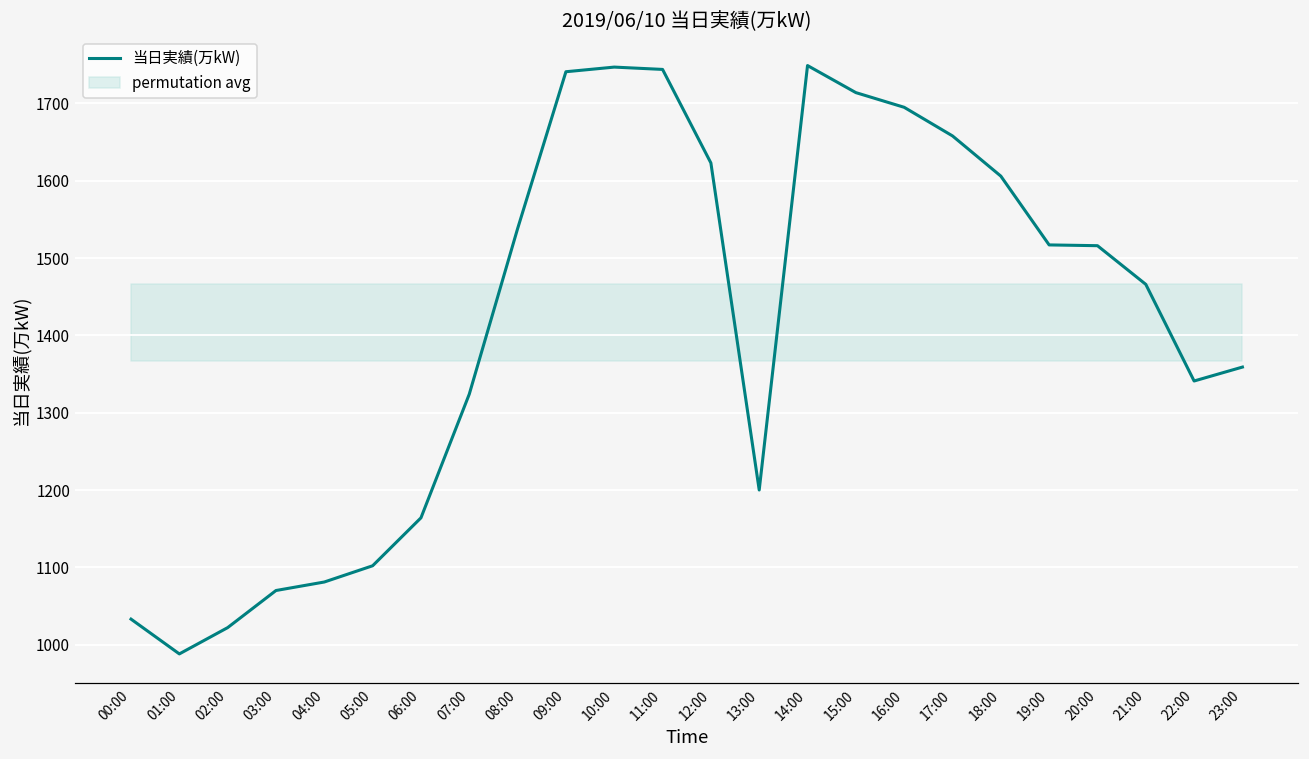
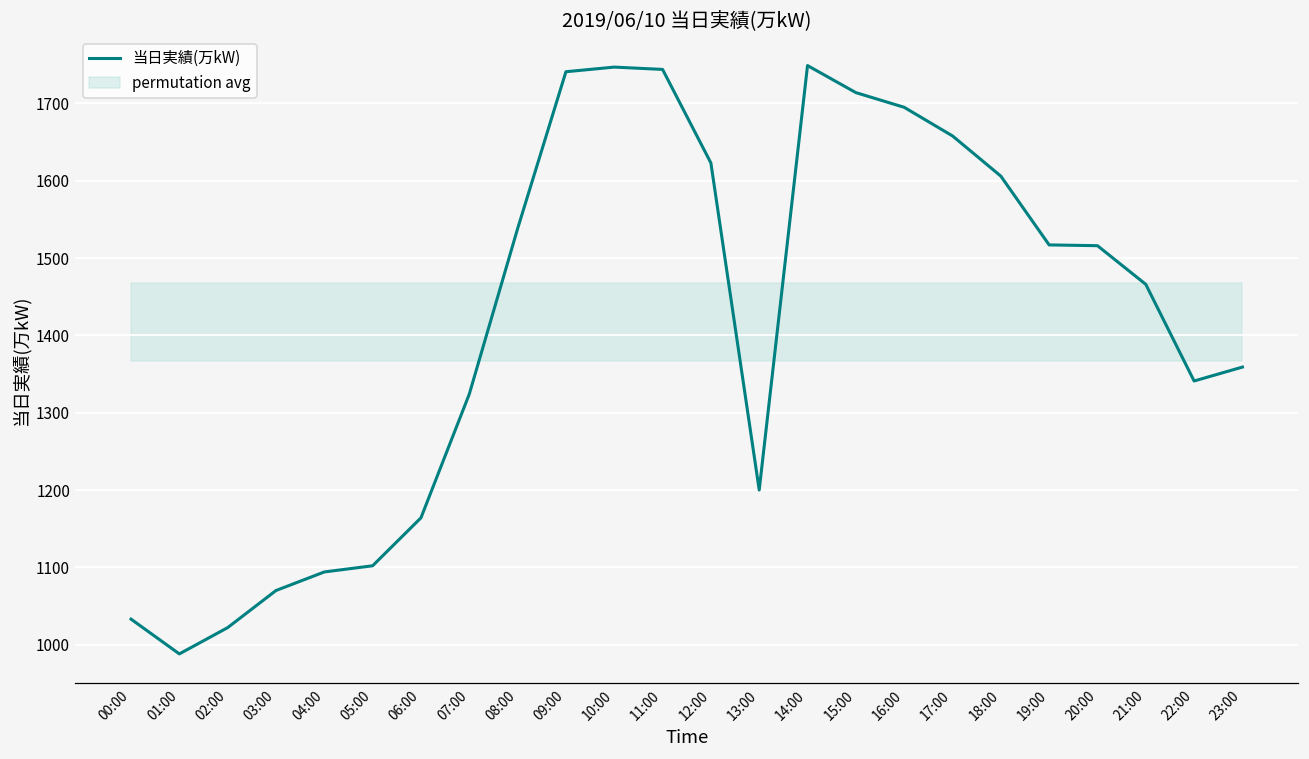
当日実績(万kW), 04:00: 1080 -> 1090
